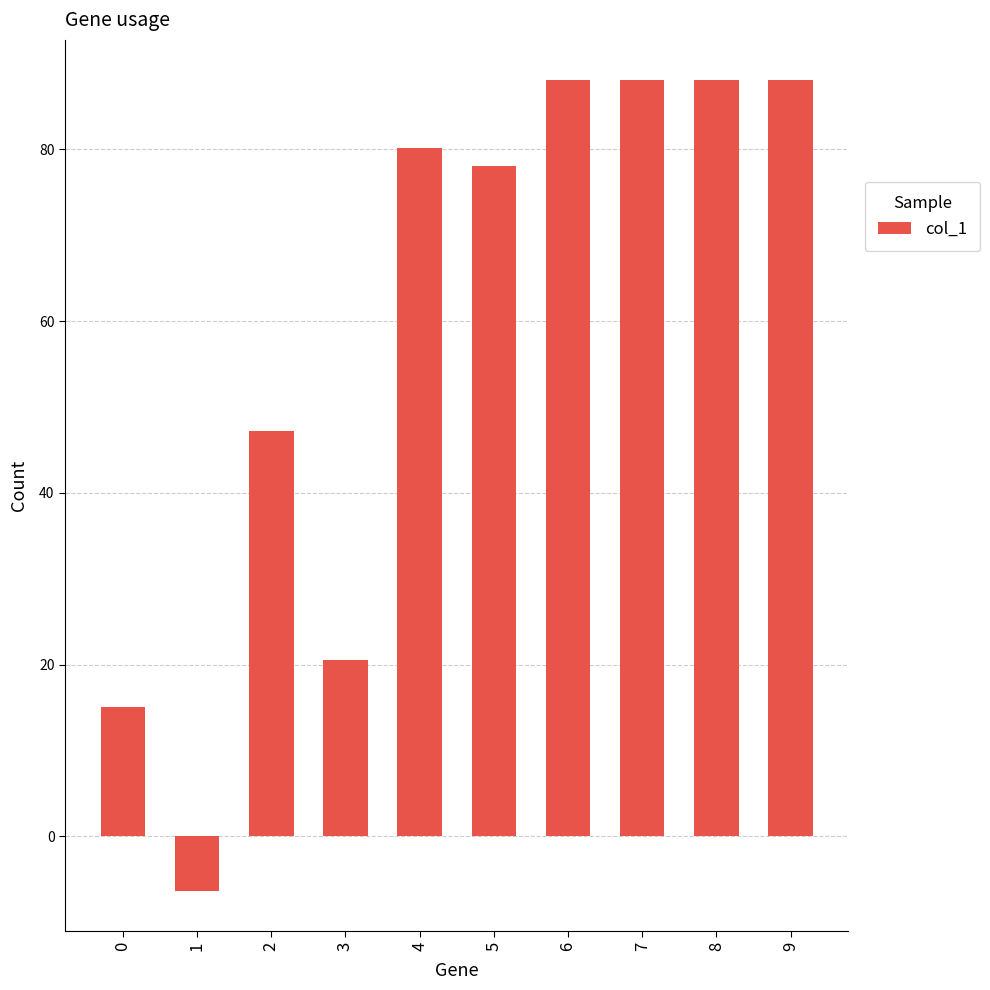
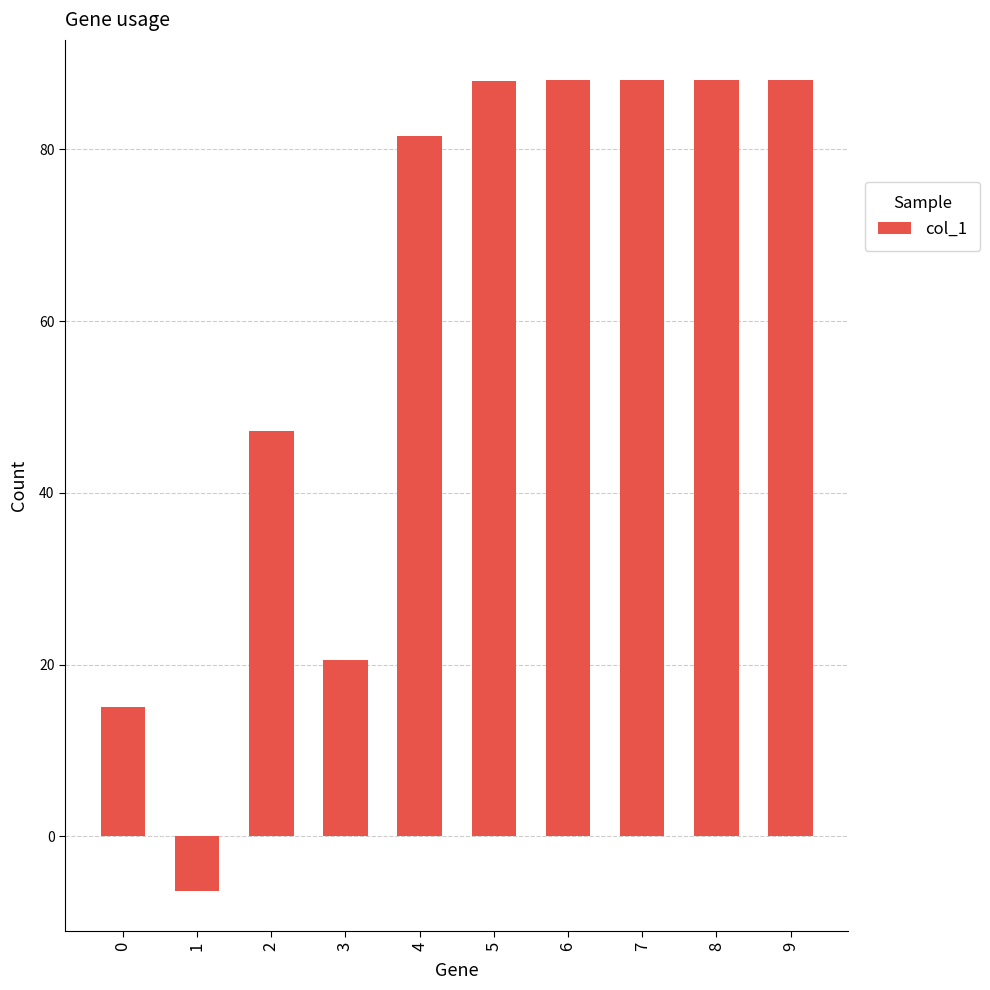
4: 80 -> 82
5: 78 -> 88
